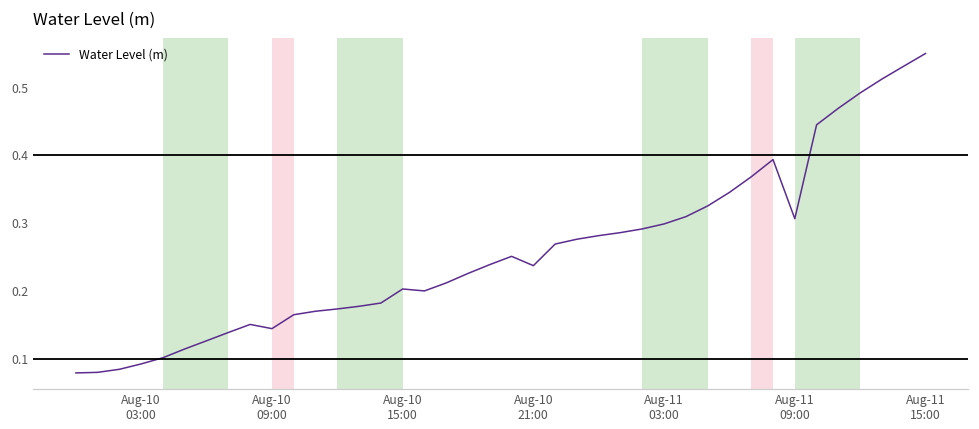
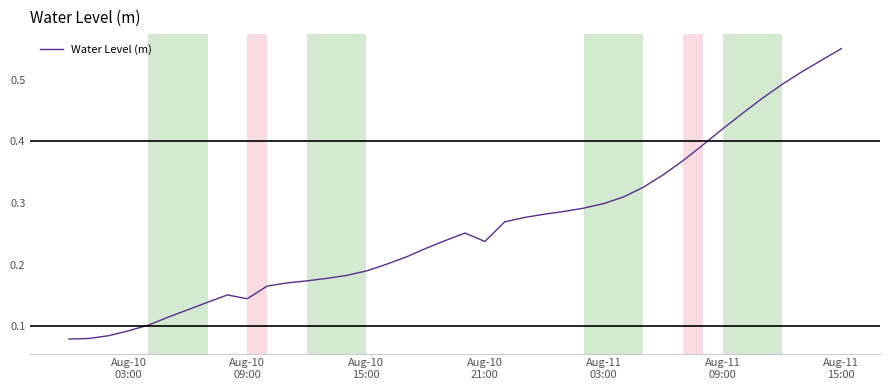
Aug-10 15:00: 0.20 -> 0.19
Aug-11 09:00: 0.31 -> 0.42
